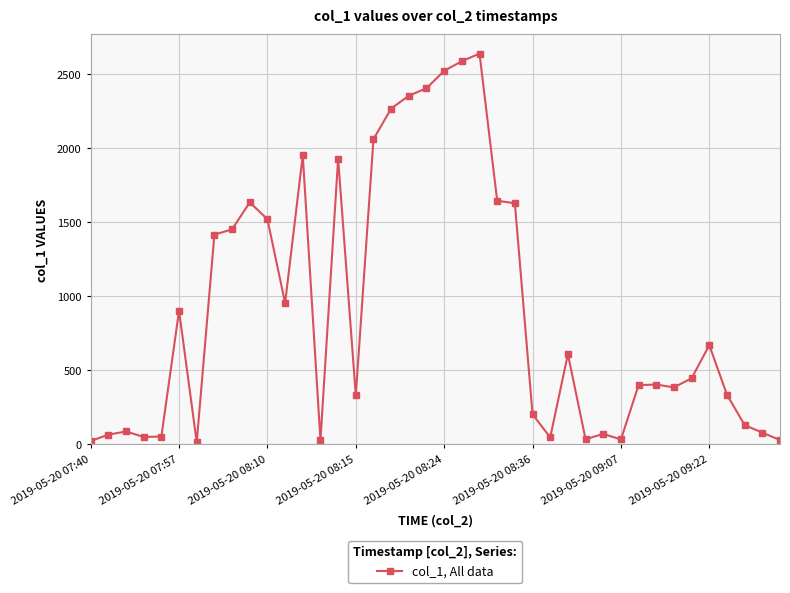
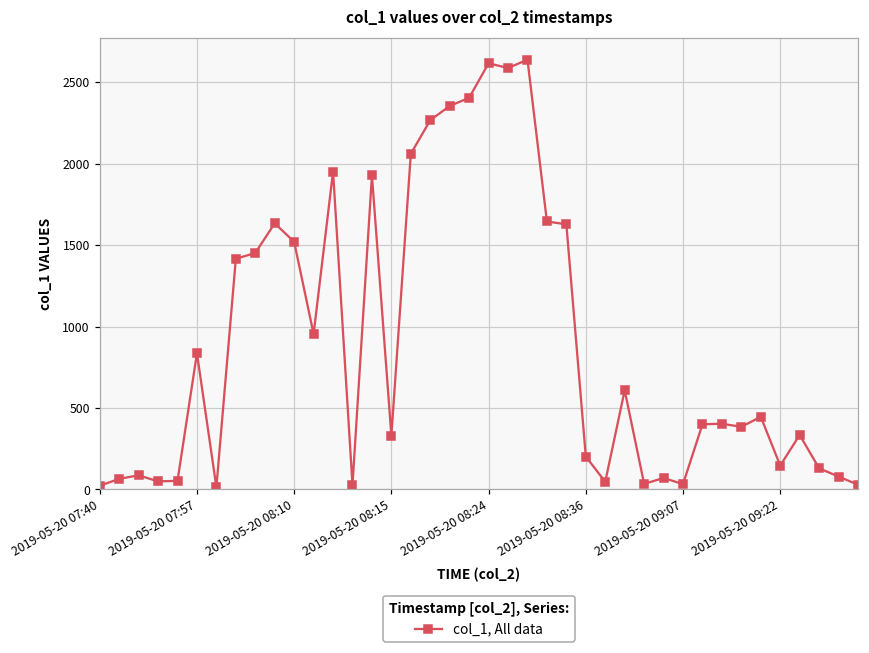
2019-05-20 07:57: 900 -> 840
2019-05-20 08:24: 2520 -> 2620
2019-05-20 09:22: 670 -> 150
